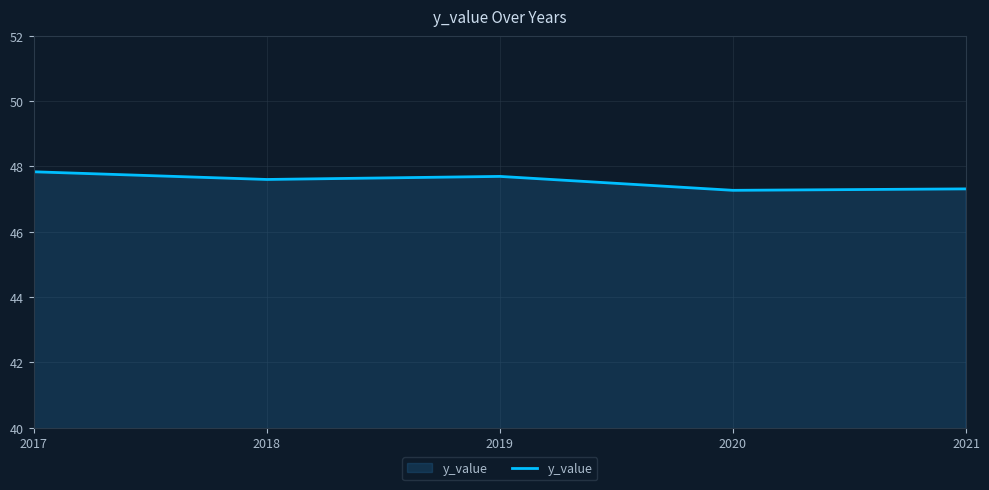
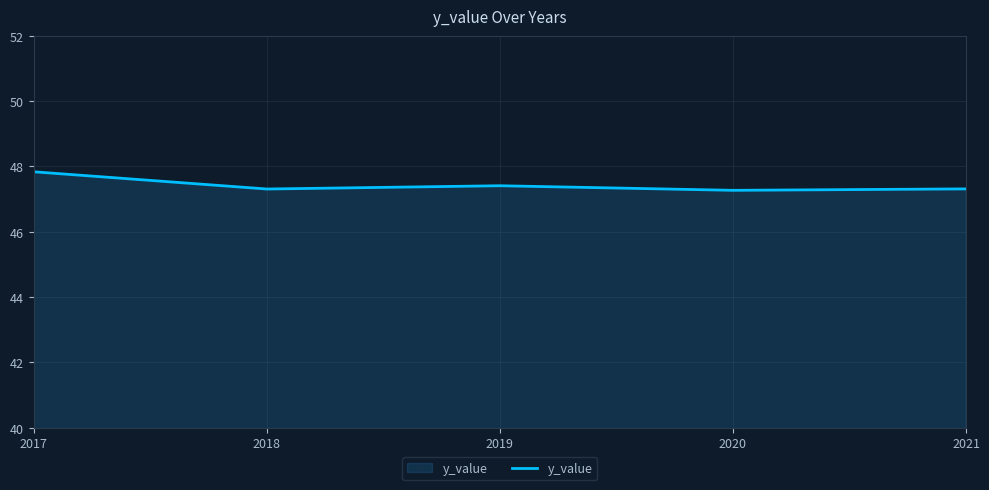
2018: 47.6 -> 47.3
2019: 47.7 -> 47.4
